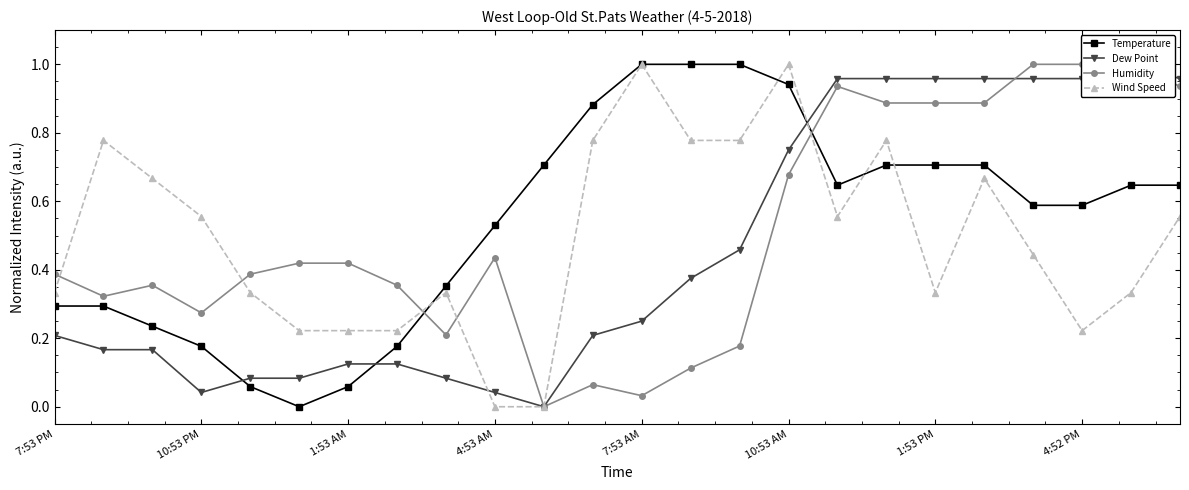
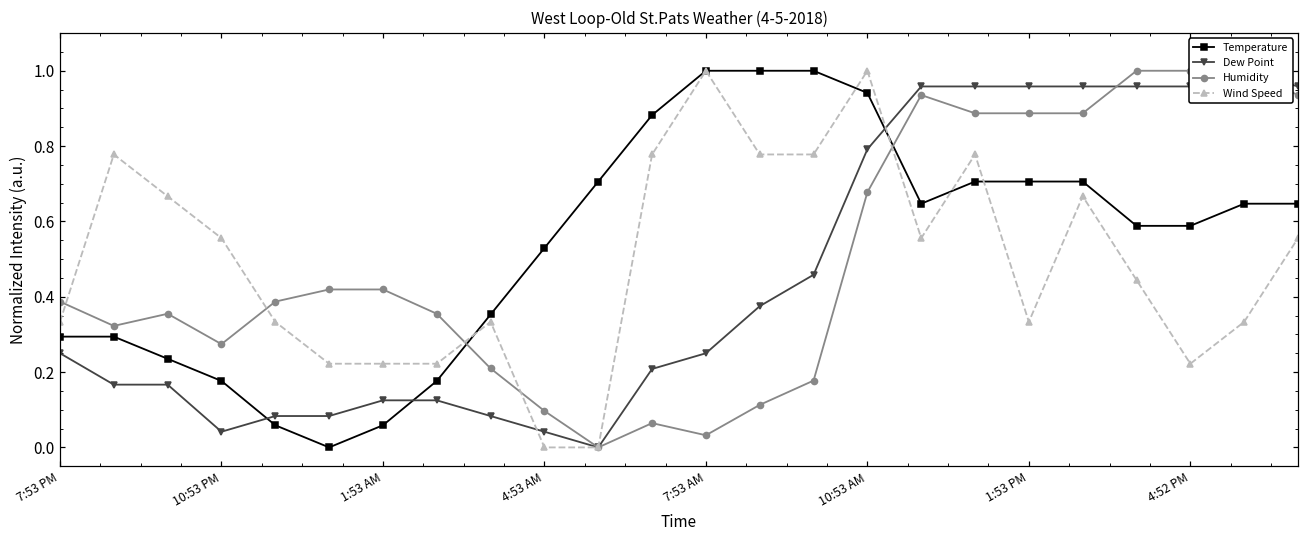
Dew Point, 7:53 PM: 0.21 -> 0.25
Humidity, 4:53 AM: 0.44 -> 0.10
Dew Point, 10:53 AM: 0.75 -> 0.79
